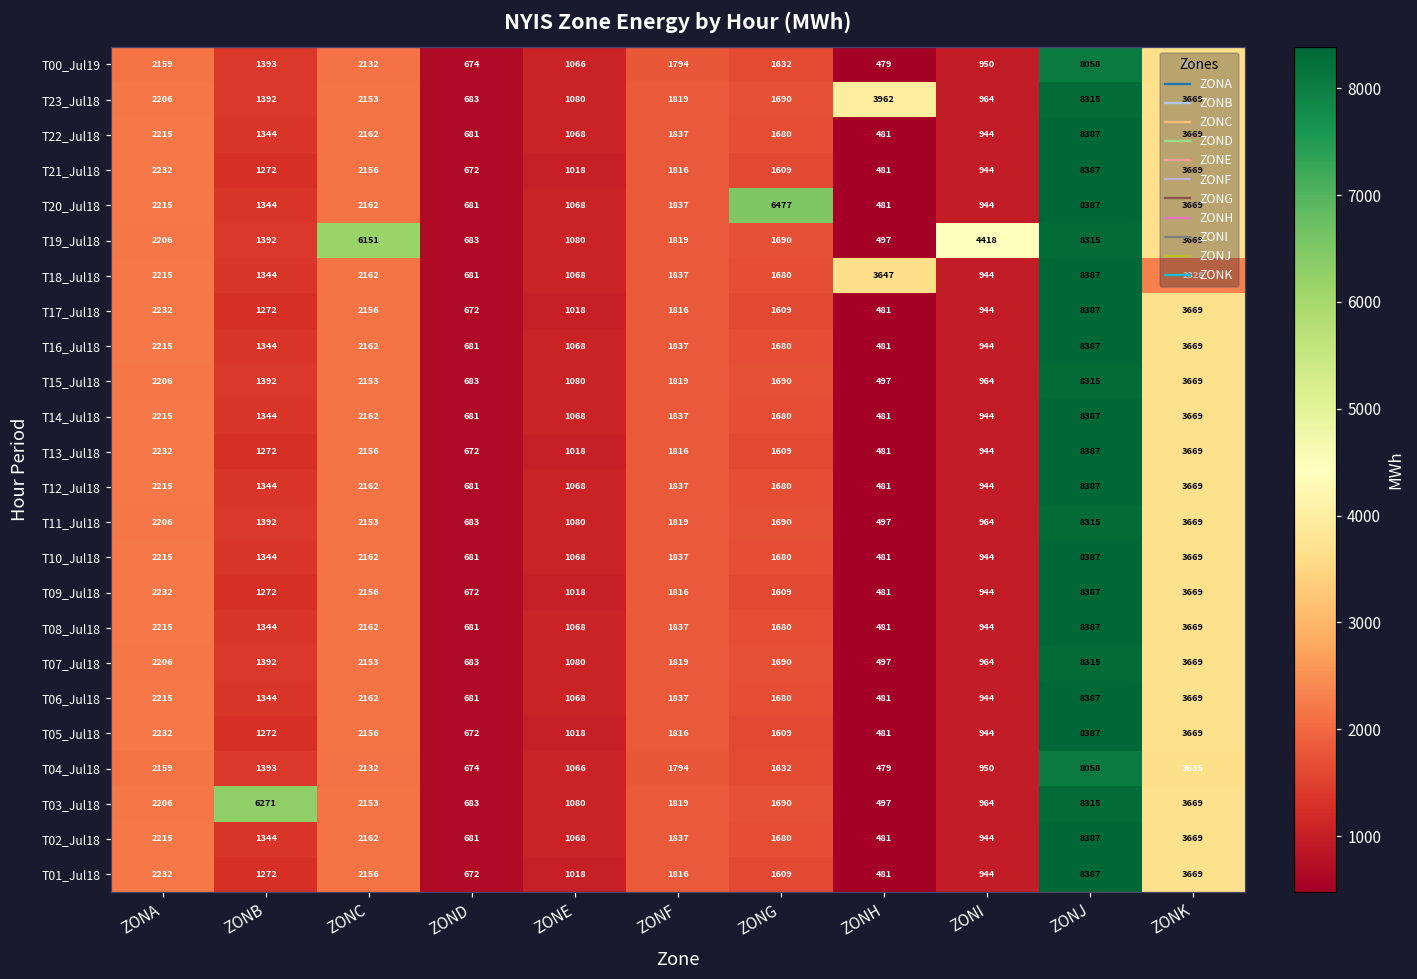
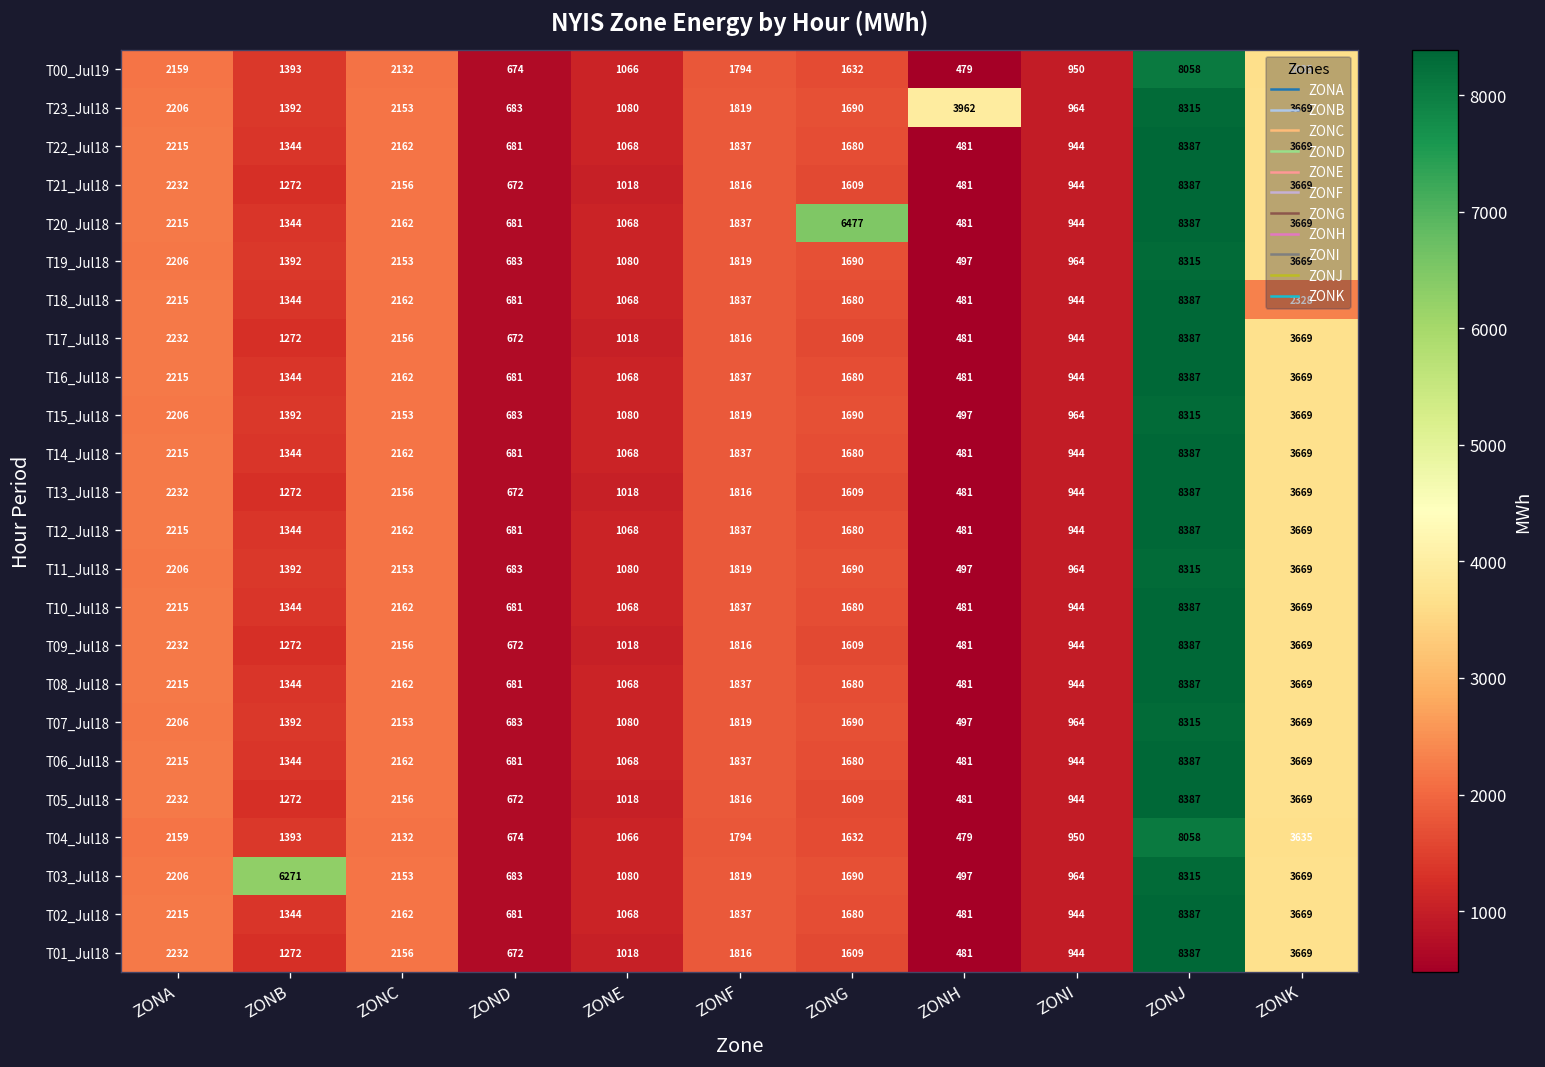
T19_Jul18, ZONC: 6151 -> 2153
T19_Jul18, ZONI: 4418 -> 964
T18_Jul18, ZONH: 3647 -> 481
